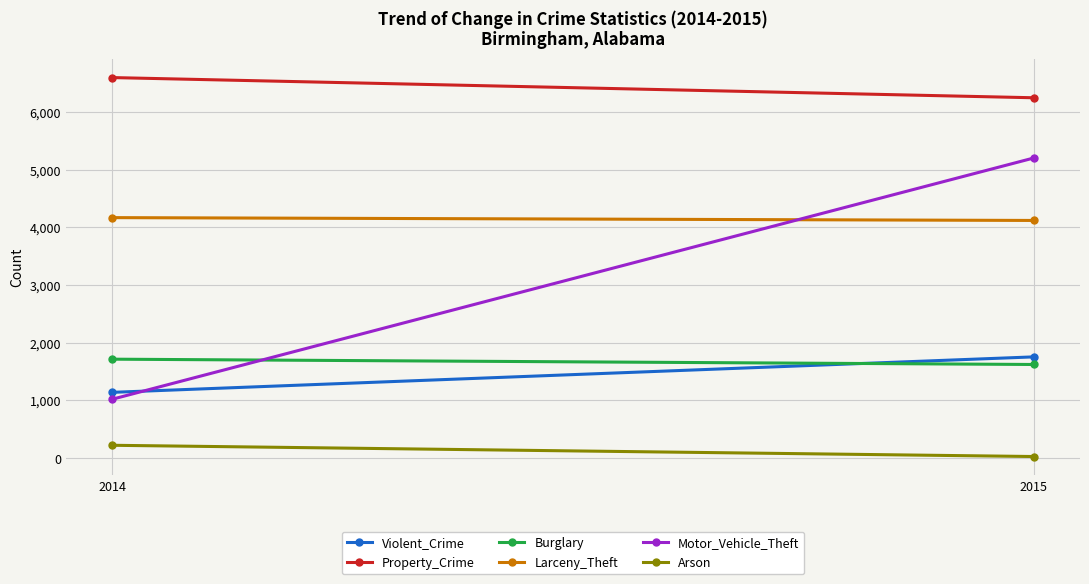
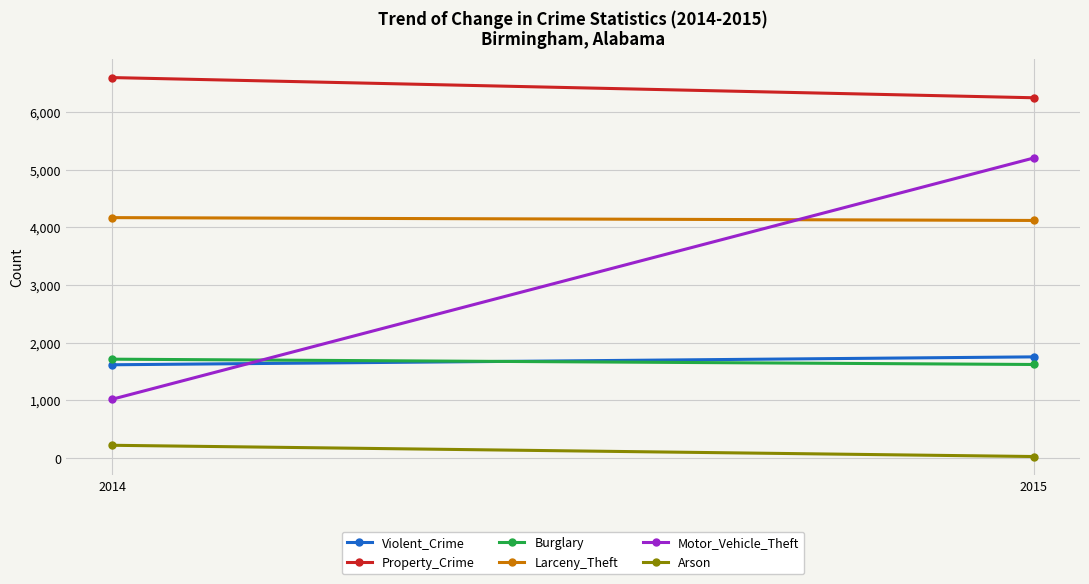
Violent_Crime, 2014: 1,100 -> 1,600
